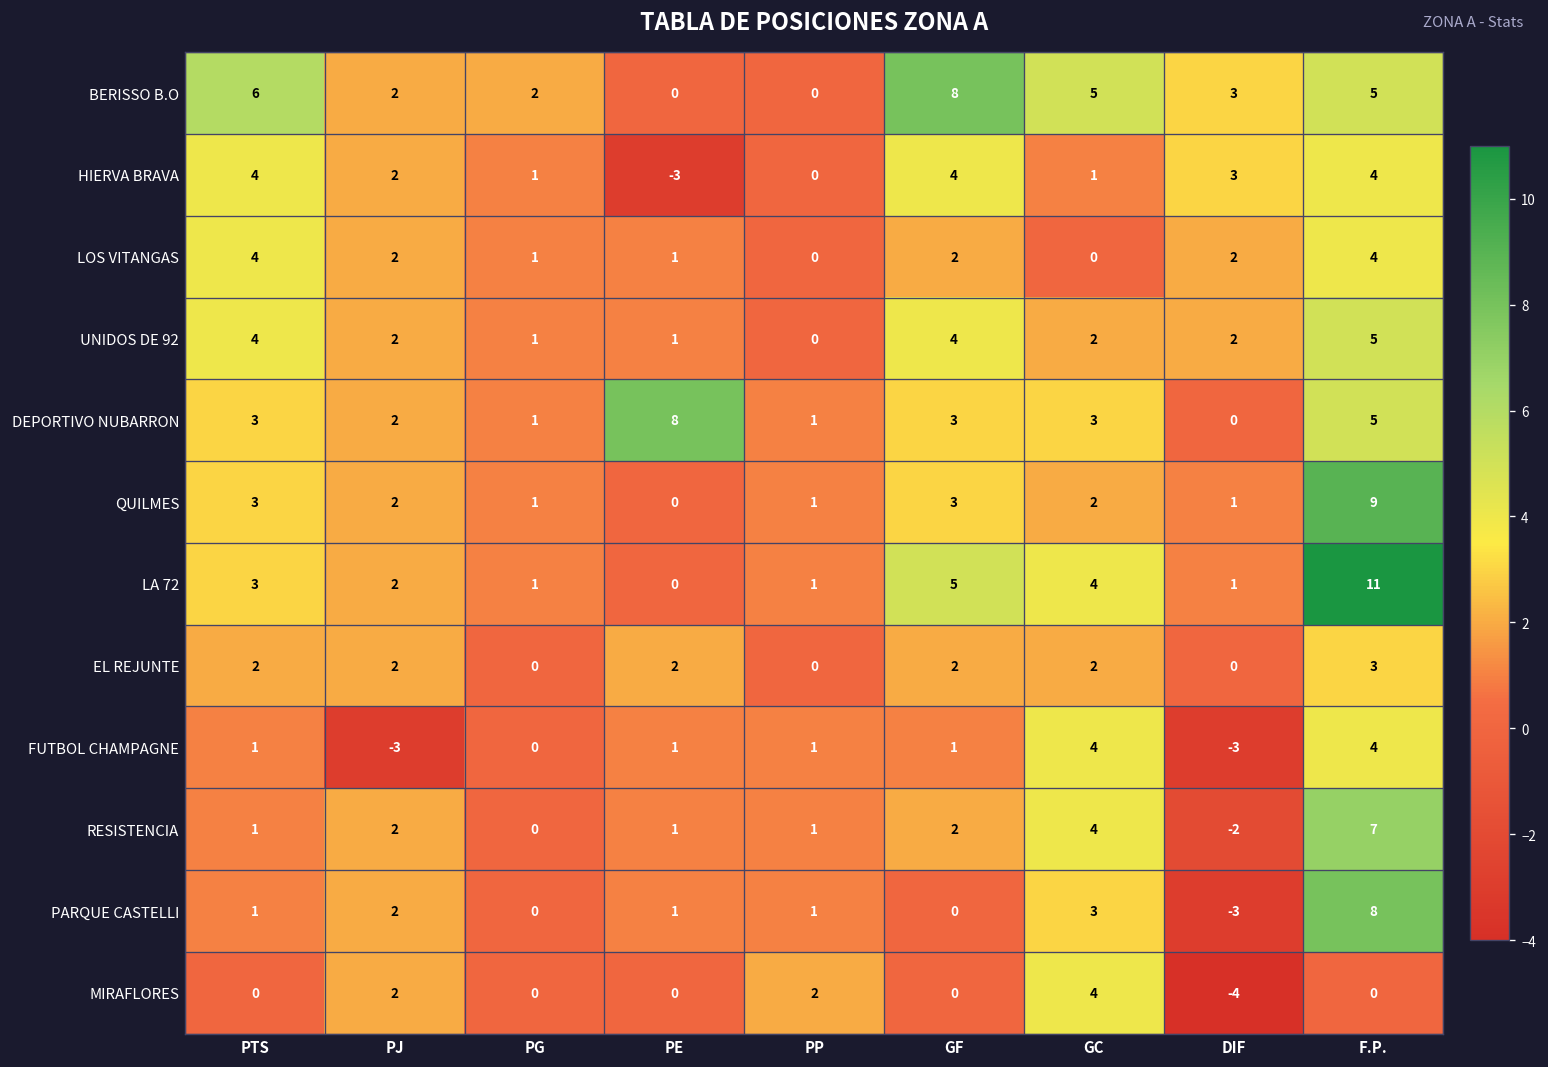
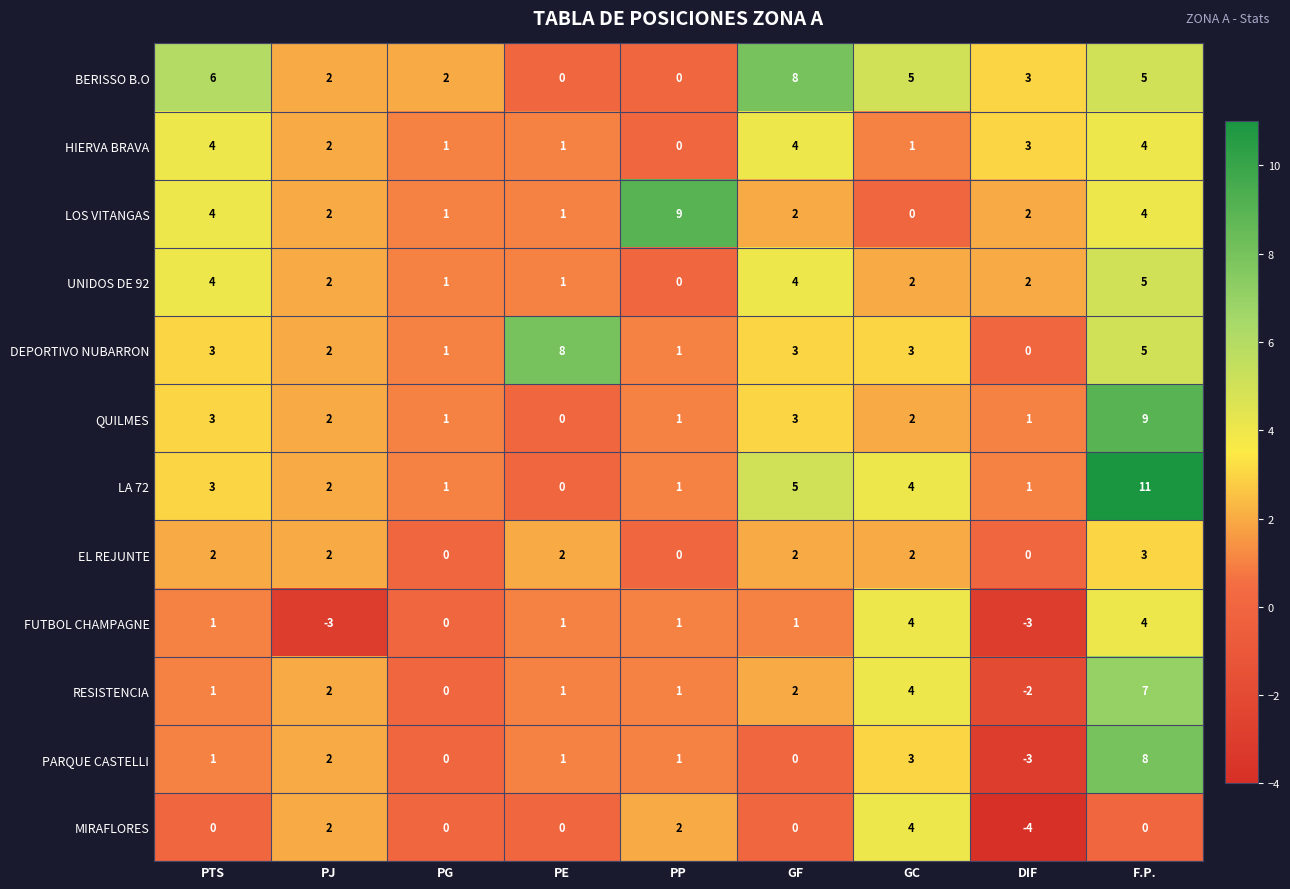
HIERVA BRAVA, PE: -3 -> 1
LOS VITANGAS, PP: 0 -> 9
